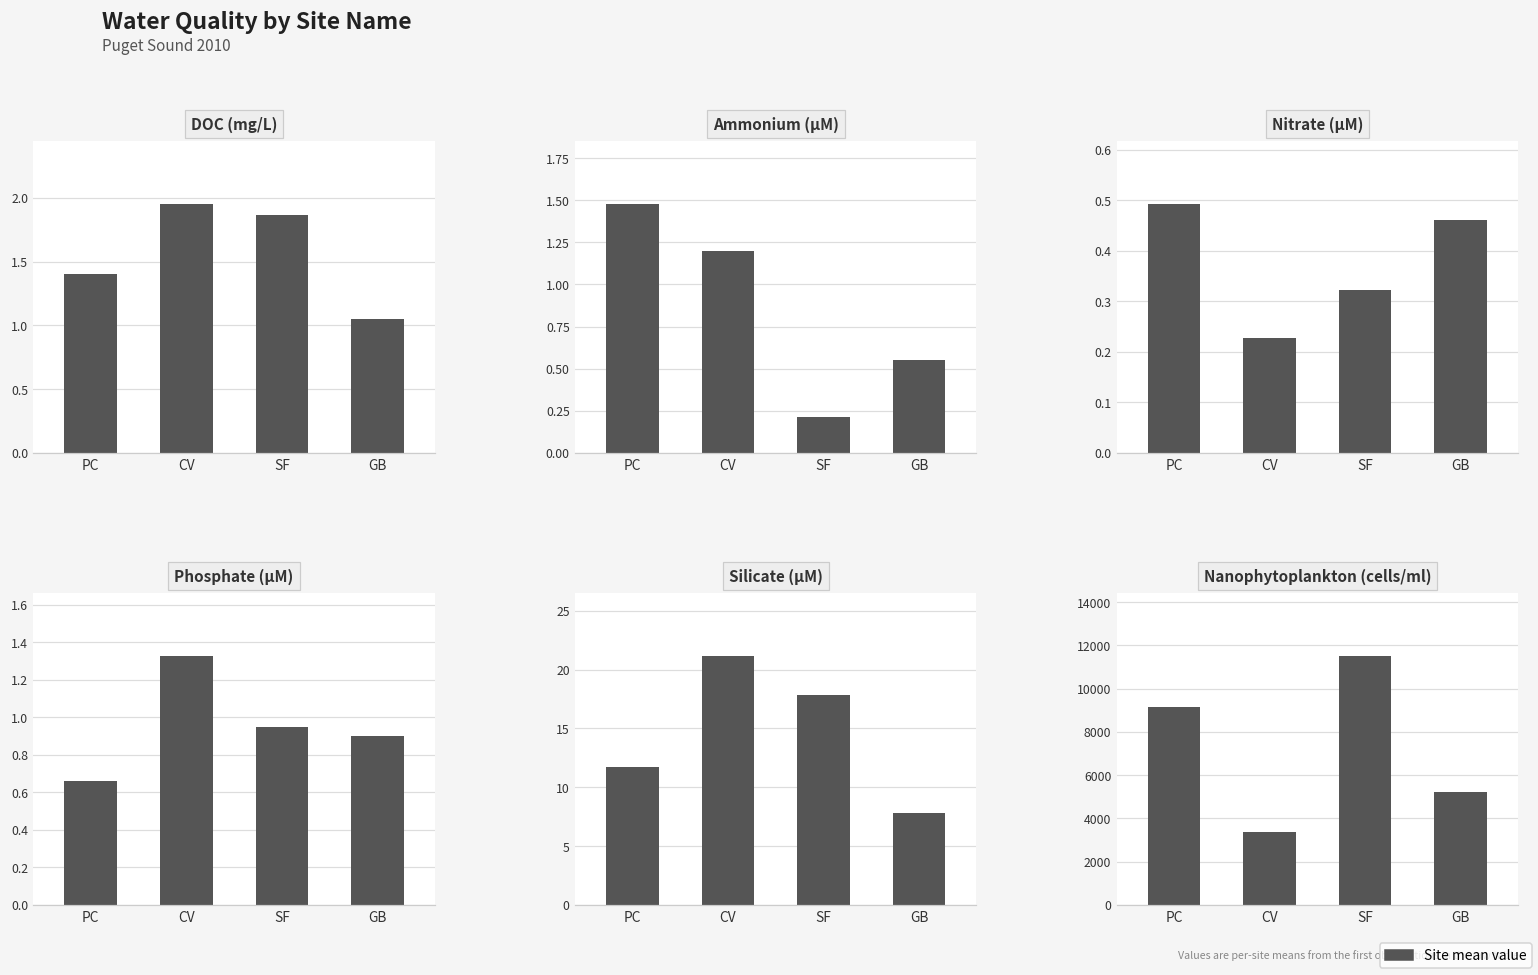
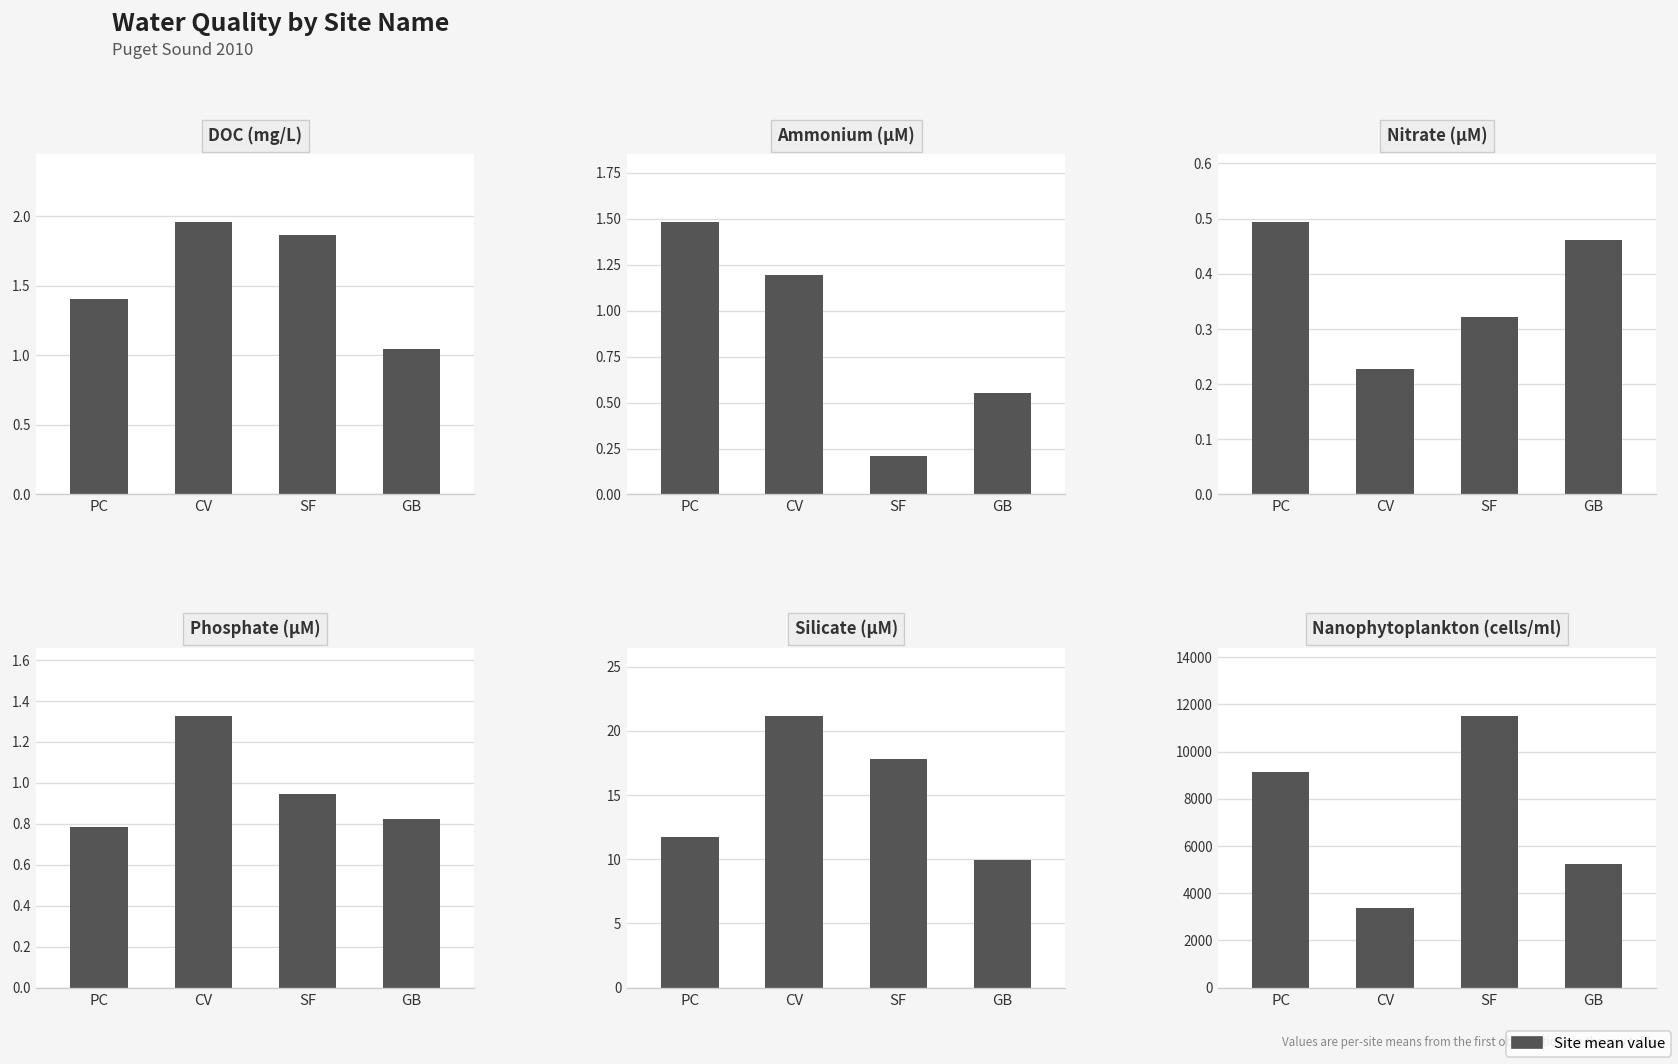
Phosphate (µM), PC: 0.66 -> 0.78
Phosphate (µM), GB: 0.90 -> 0.82
Silicate (µM), GB: 7.8 -> 10.0
